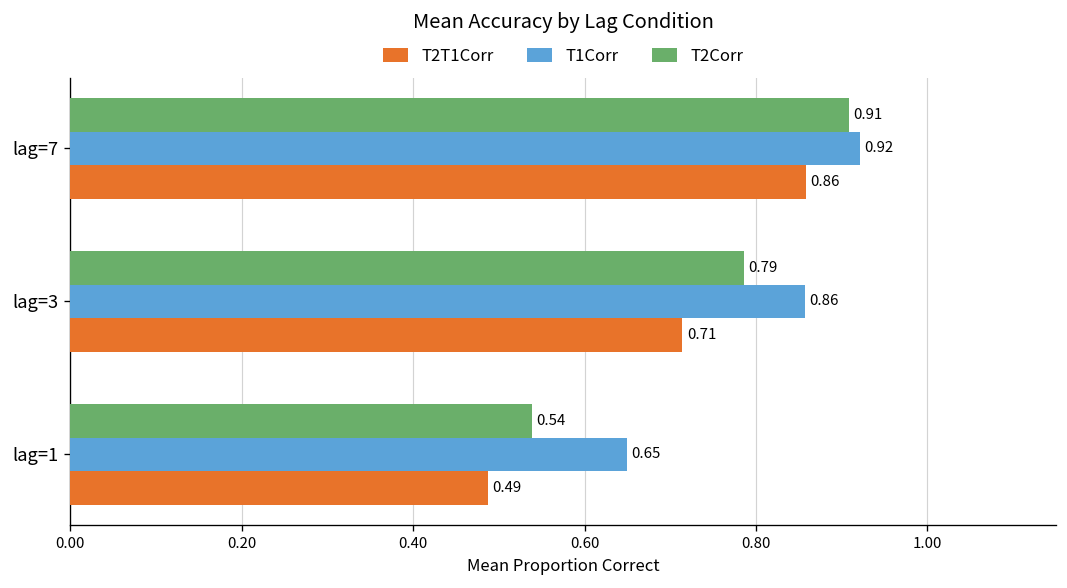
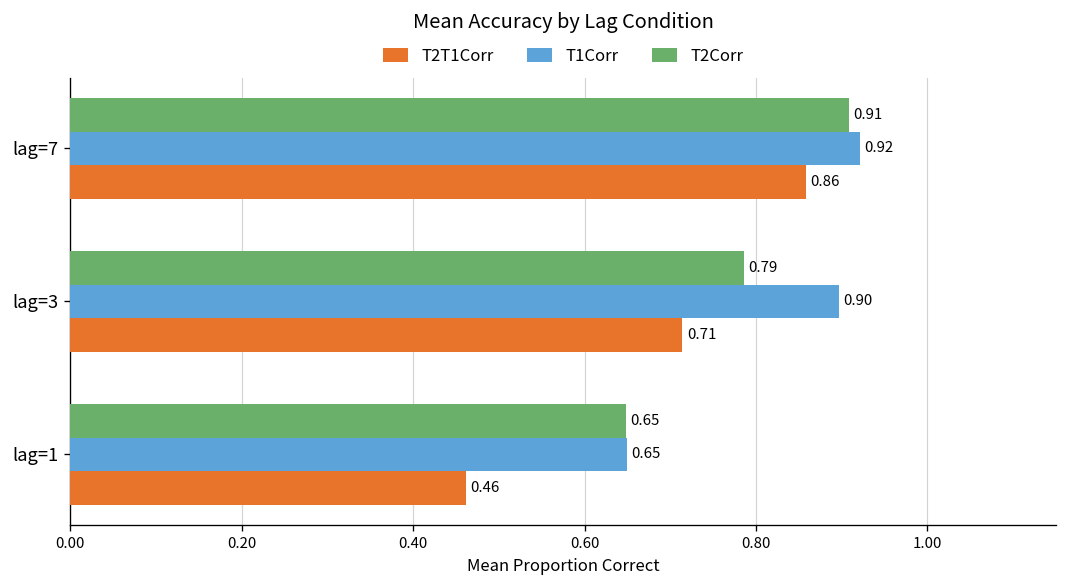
T1Corr, lag=3: 0.86 -> 0.90
T2Corr, lag=1: 0.54 -> 0.65
T2T1Corr, lag=1: 0.49 -> 0.46
